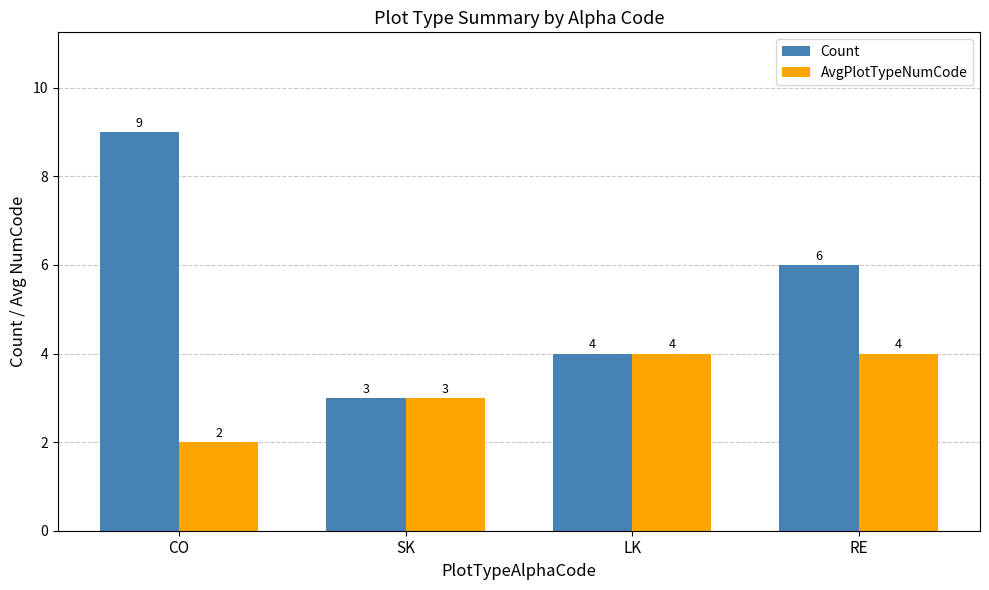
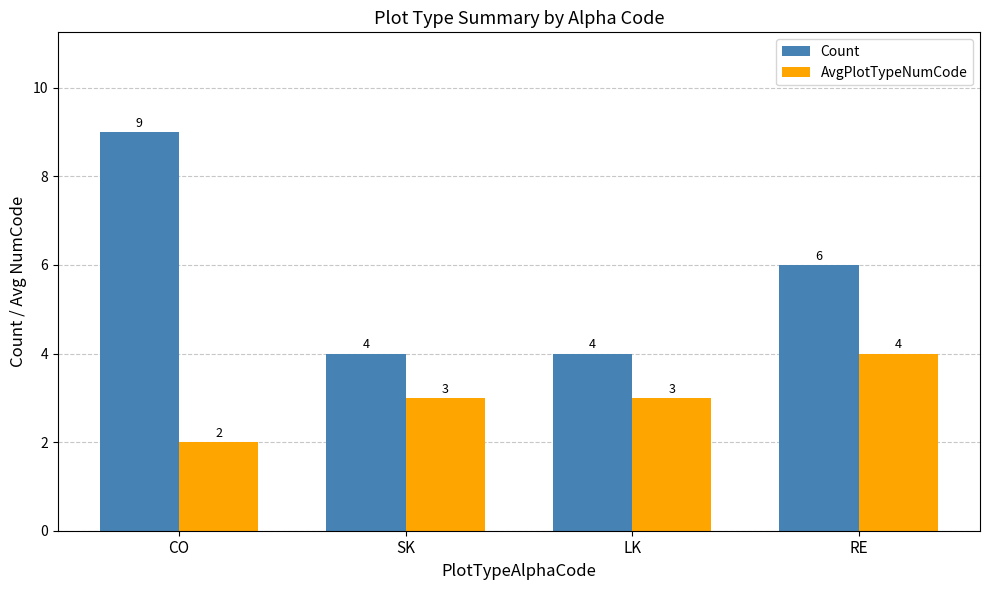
Count, SK: 3 -> 4
AvgPlotTypeNumCode, LK: 4 -> 3
